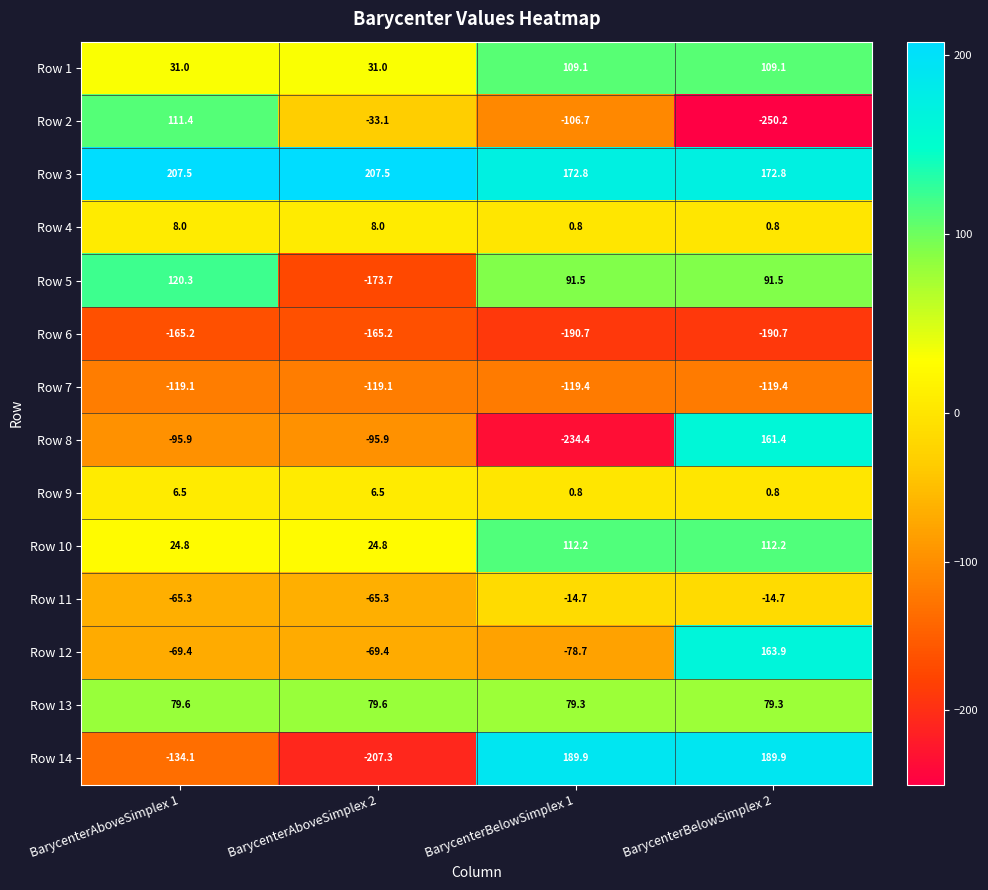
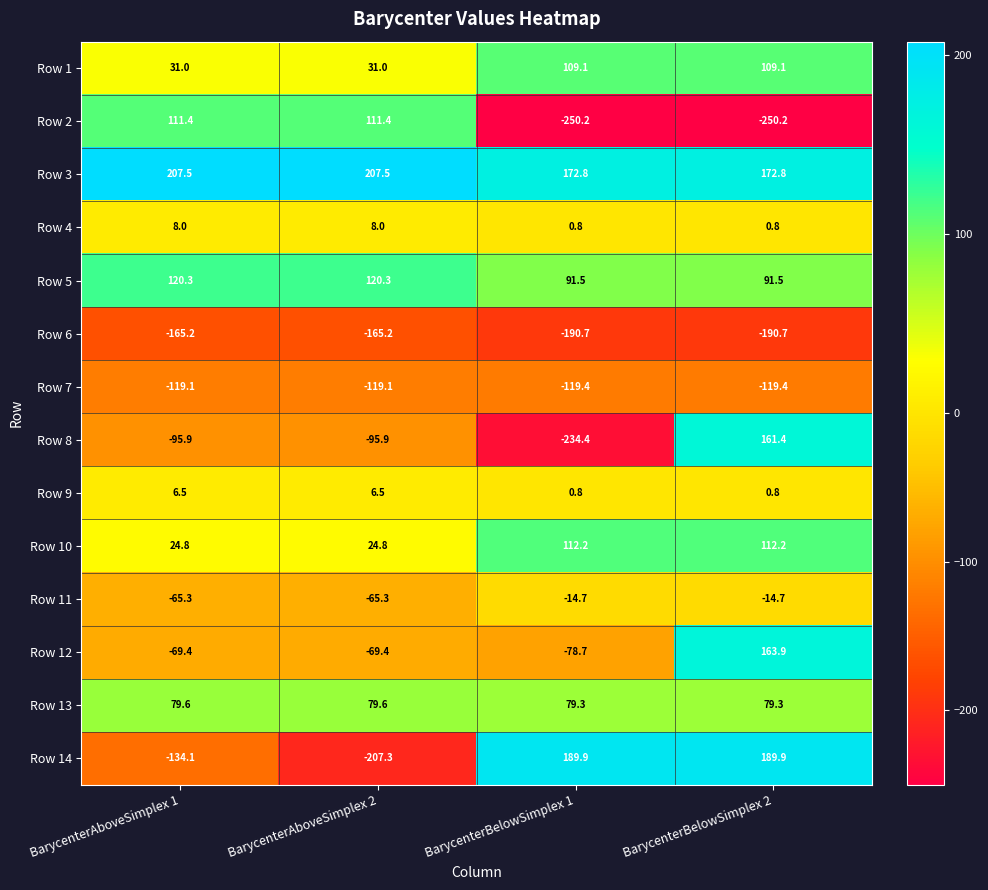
Row 2, BarycenterAboveSimplex 2: -33.1 -> 111.4
Row 2, BarycenterBelowSimplex 1: -106.7 -> -250.2
Row 5, BarycenterAboveSimplex 2: -173.7 -> 120.3
